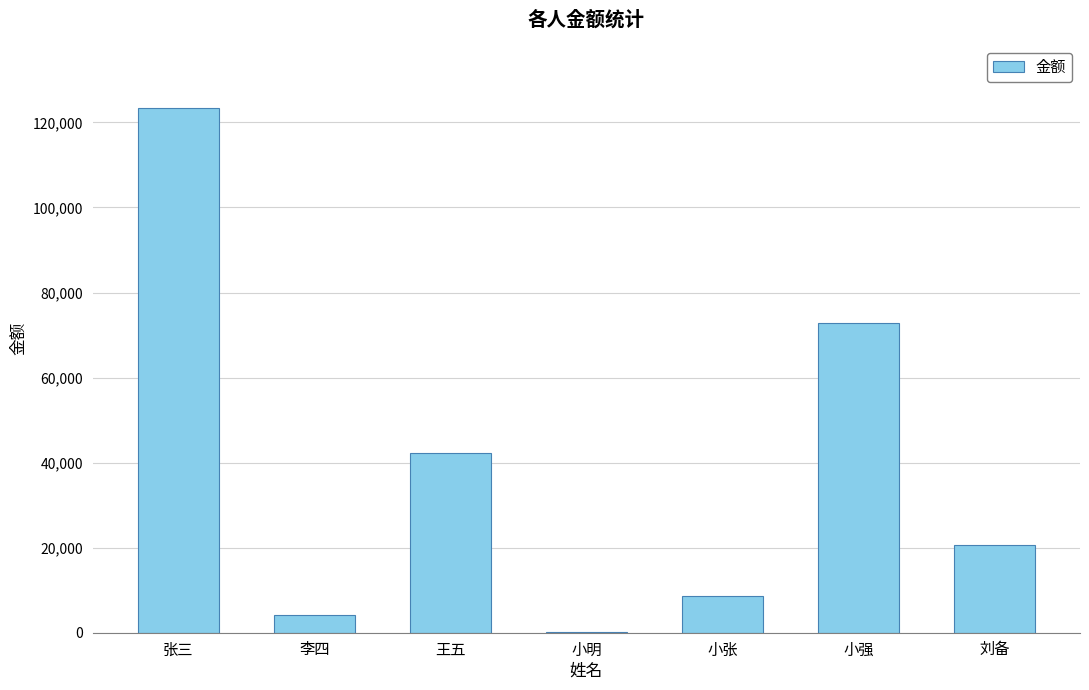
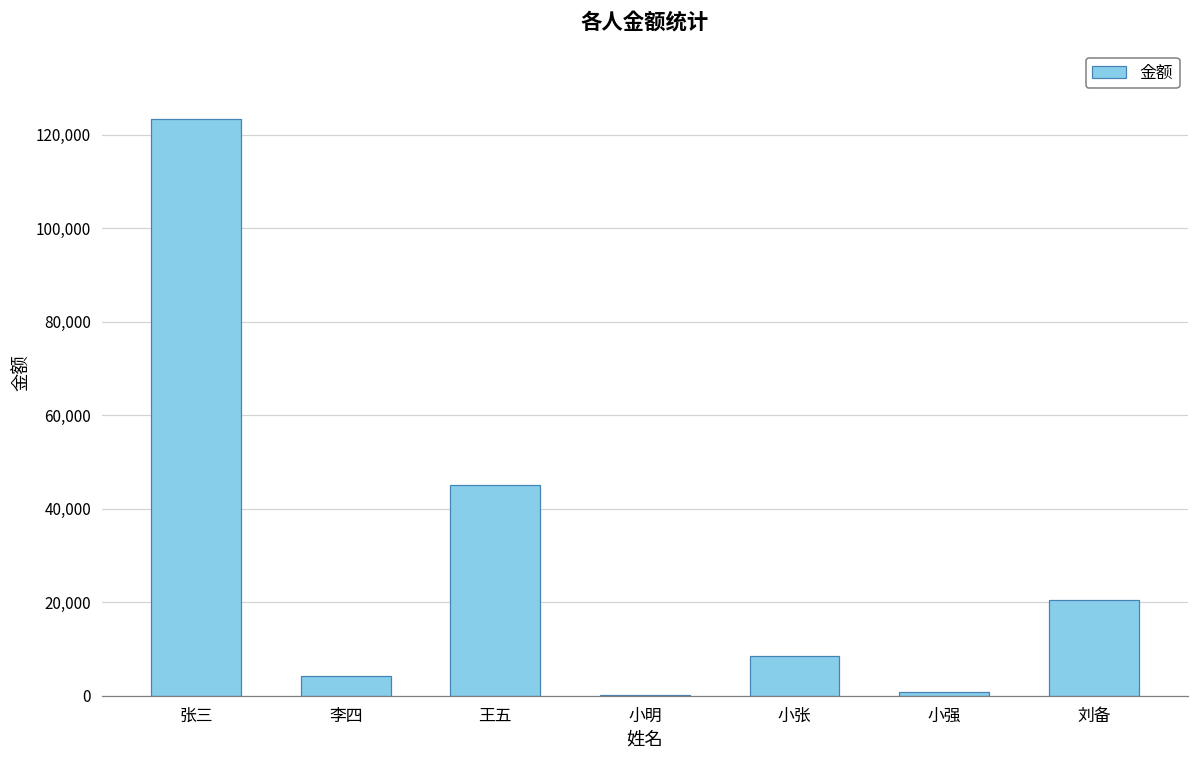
王五: 42,000 -> 45,000
小强: 73,000 -> 1,000
